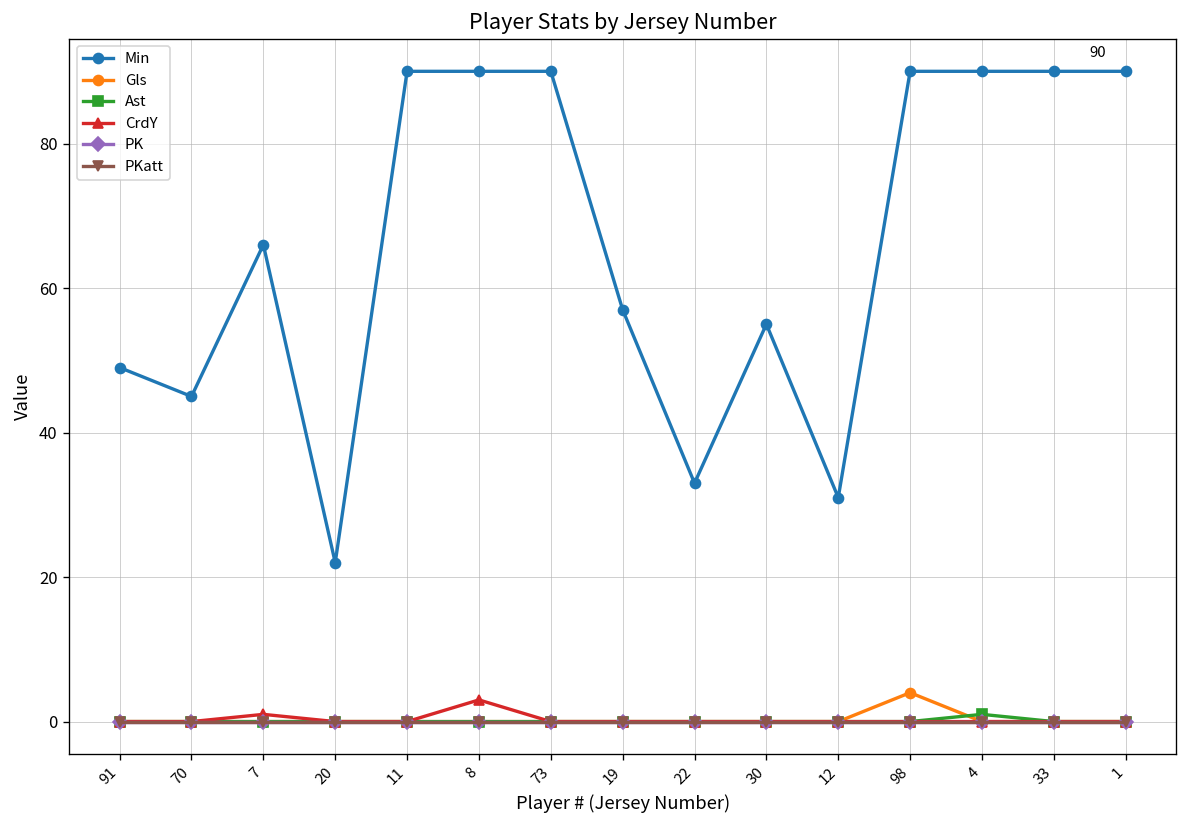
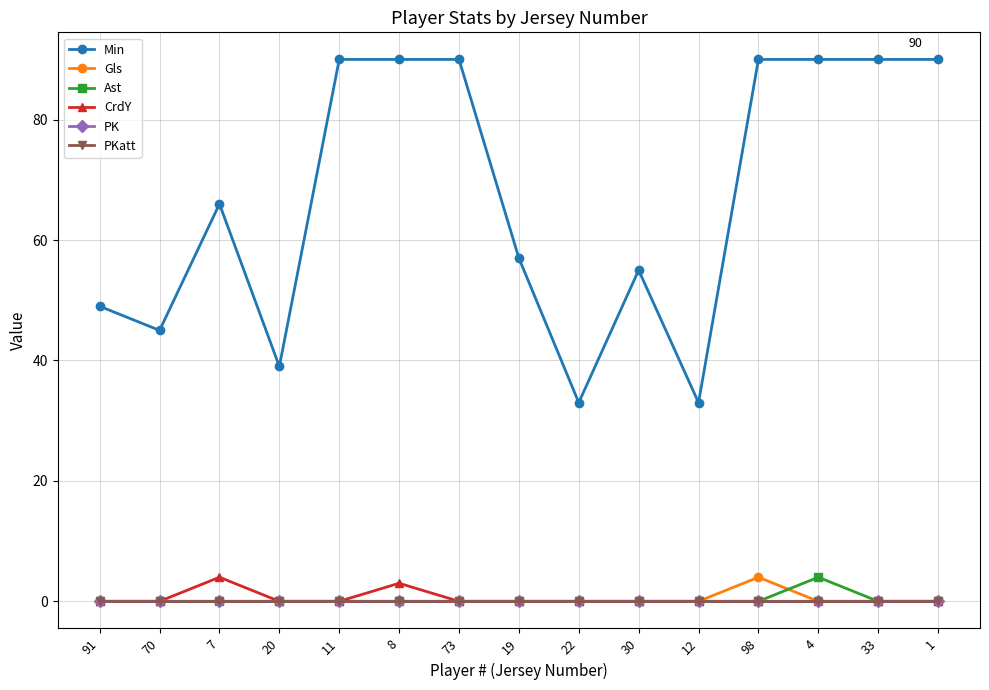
CrdY, 7: 1 -> 4
Min, 20: 22 -> 39
Min, 12: 31 -> 33
Ast, 4: 1 -> 4
